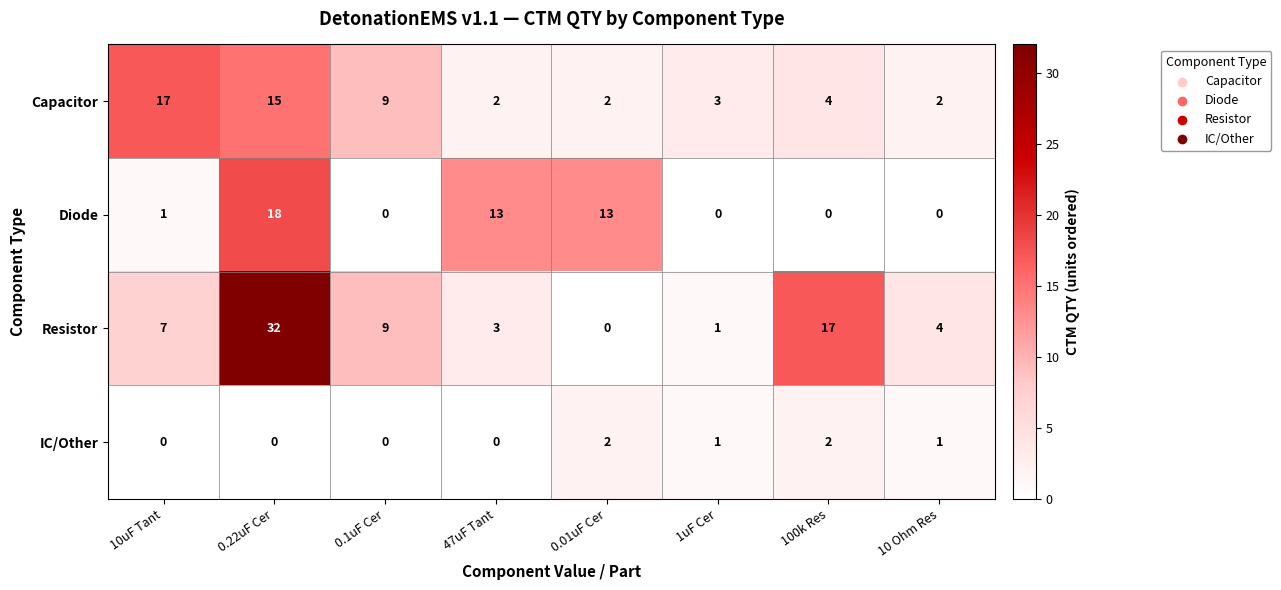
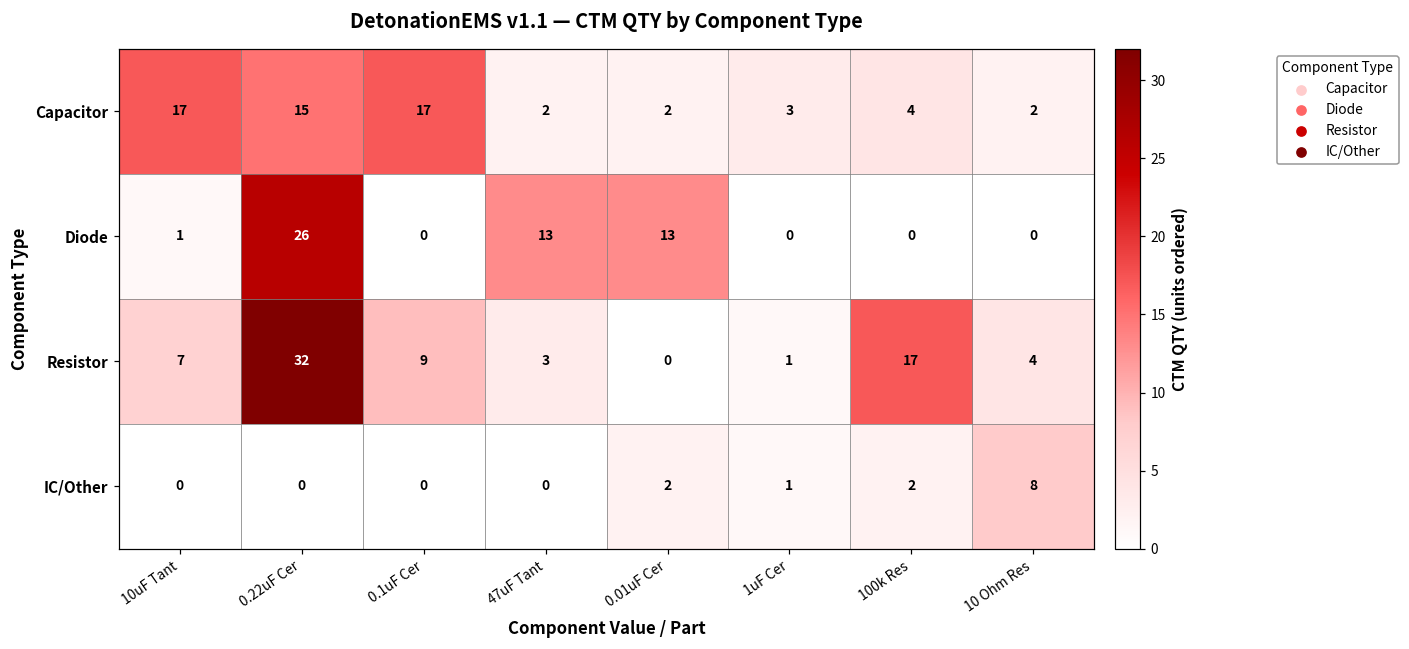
Capacitor, 0.1uF Cer: 9 -> 17
Diode, 0.22uF Cer: 18 -> 26
IC/Other, 10 Ohm Res: 1 -> 8
